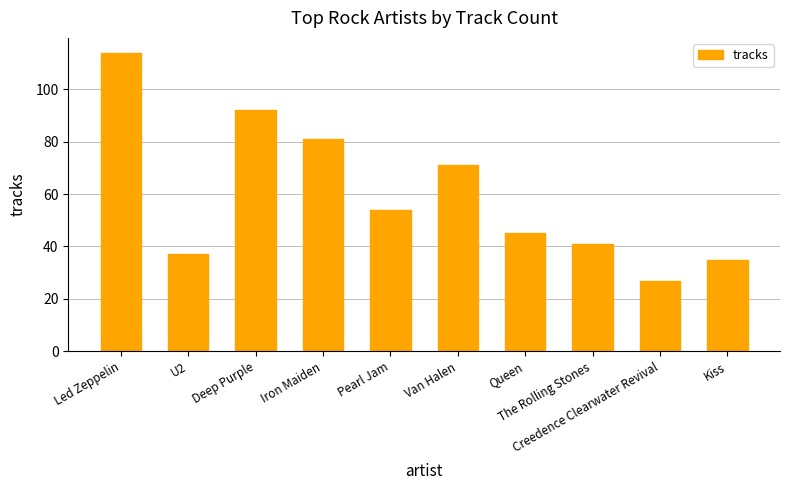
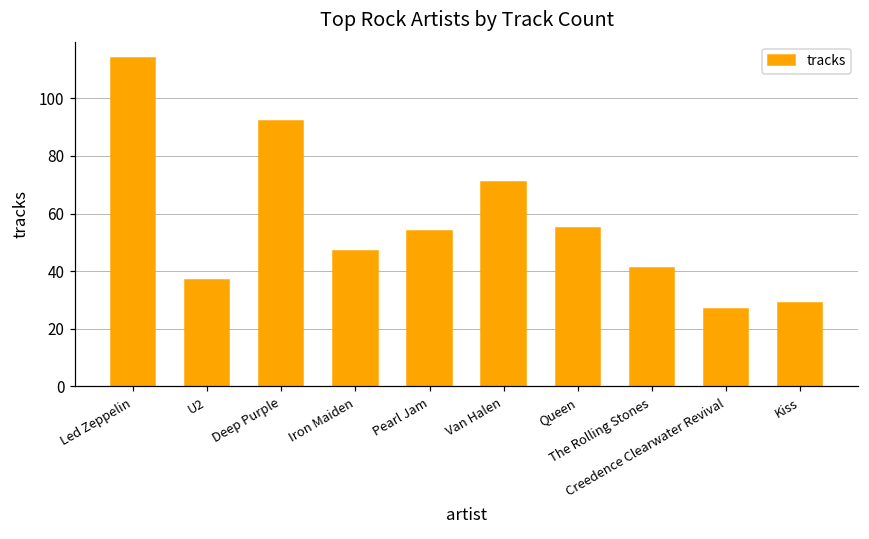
Iron Maiden: 81 -> 47
Queen: 45 -> 55
Kiss: 35 -> 29
